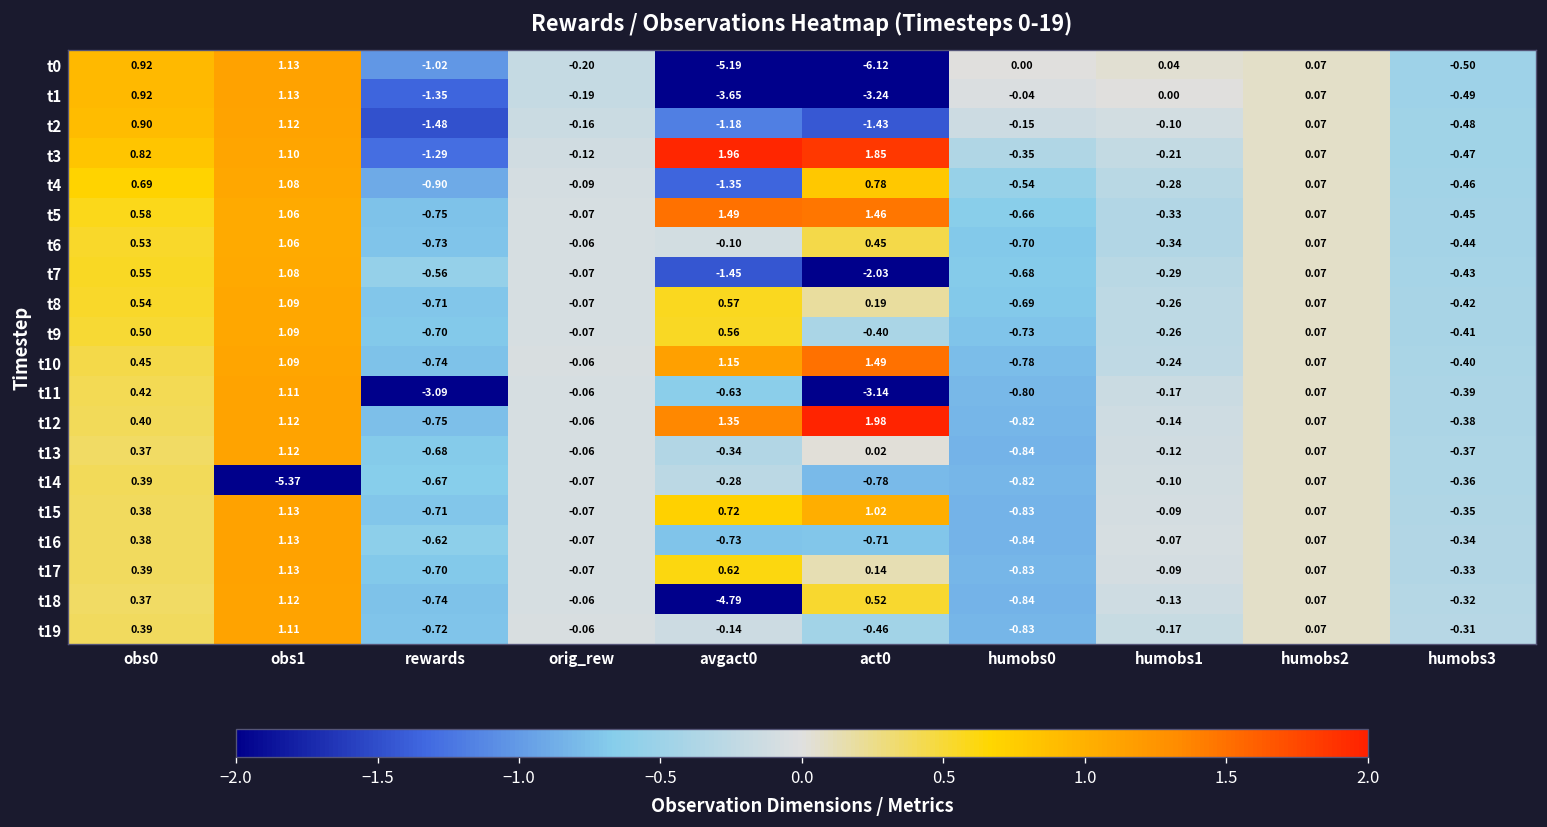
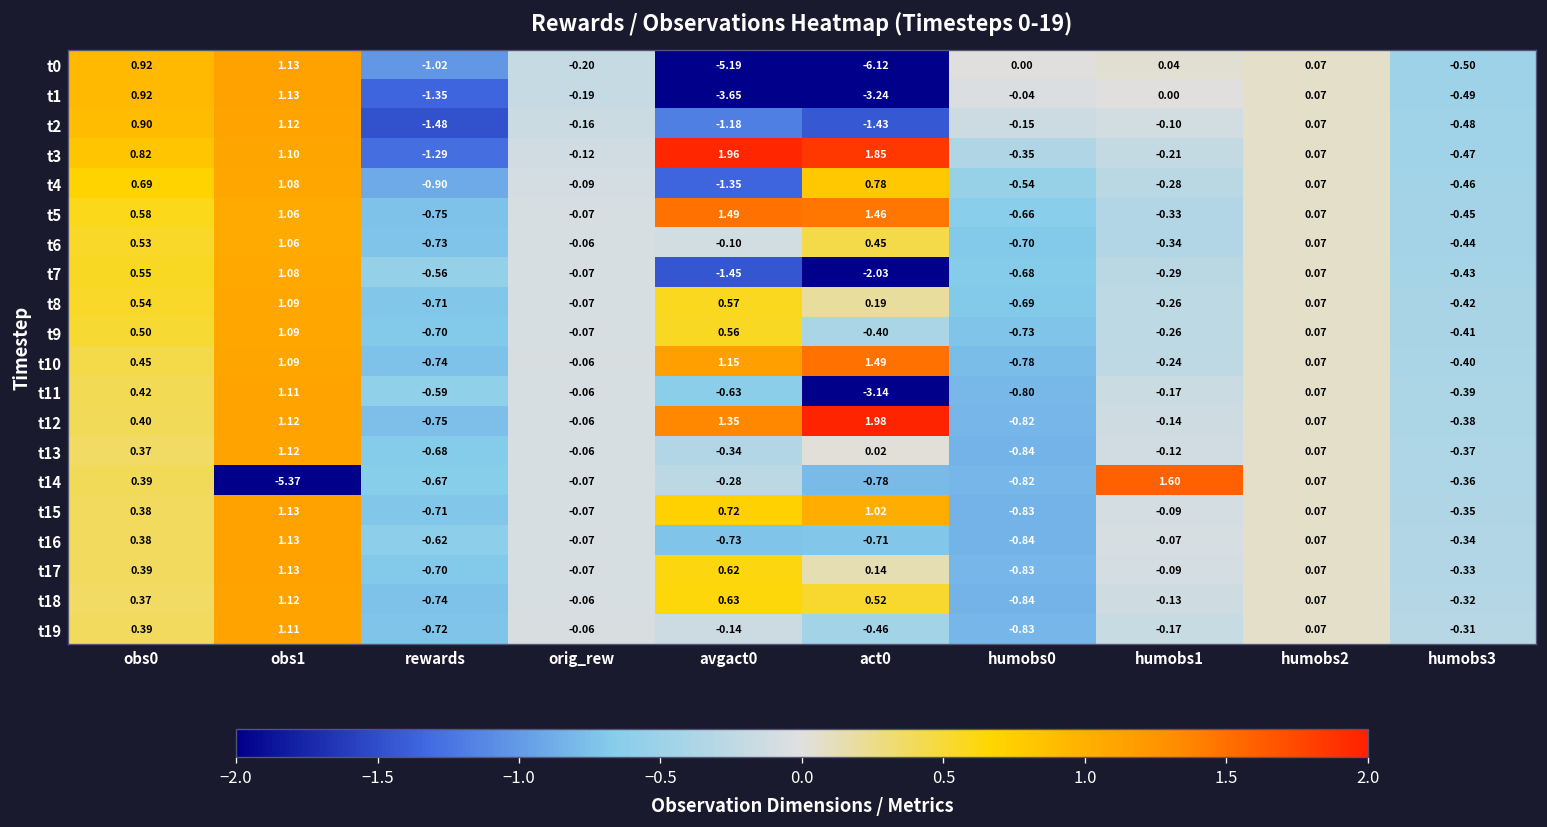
t11, rewards: -3.09 -> -0.59
t14, humobs1: -0.10 -> 1.60
t18, avgact0: -4.79 -> 0.63
